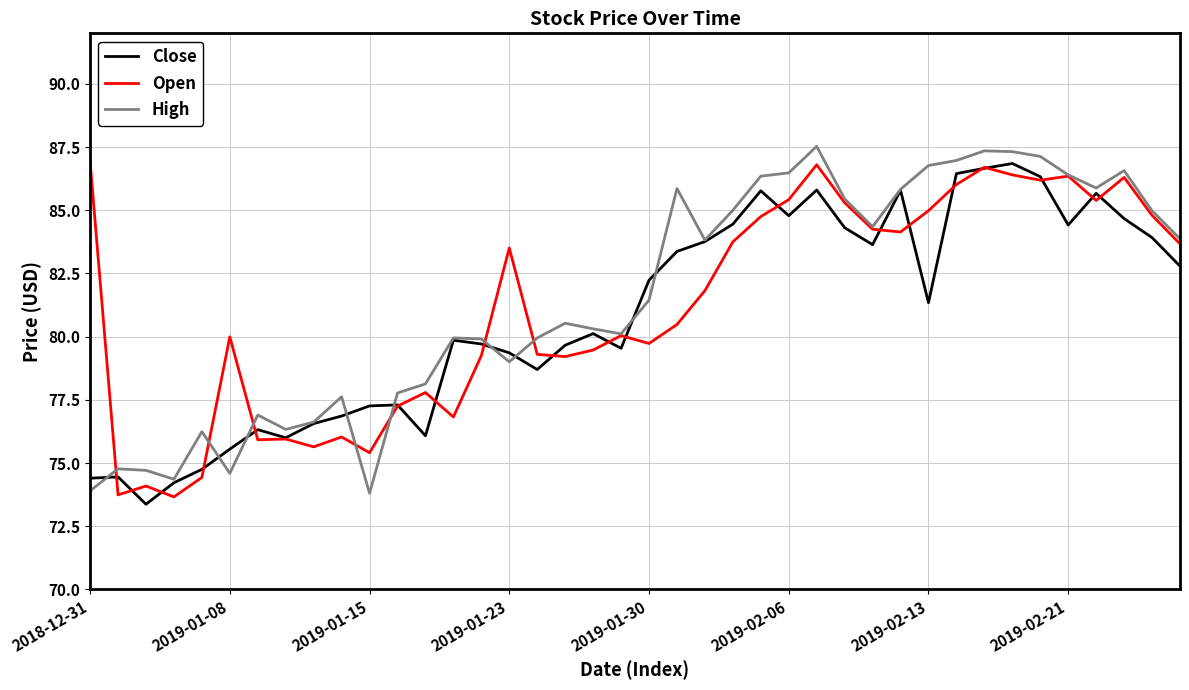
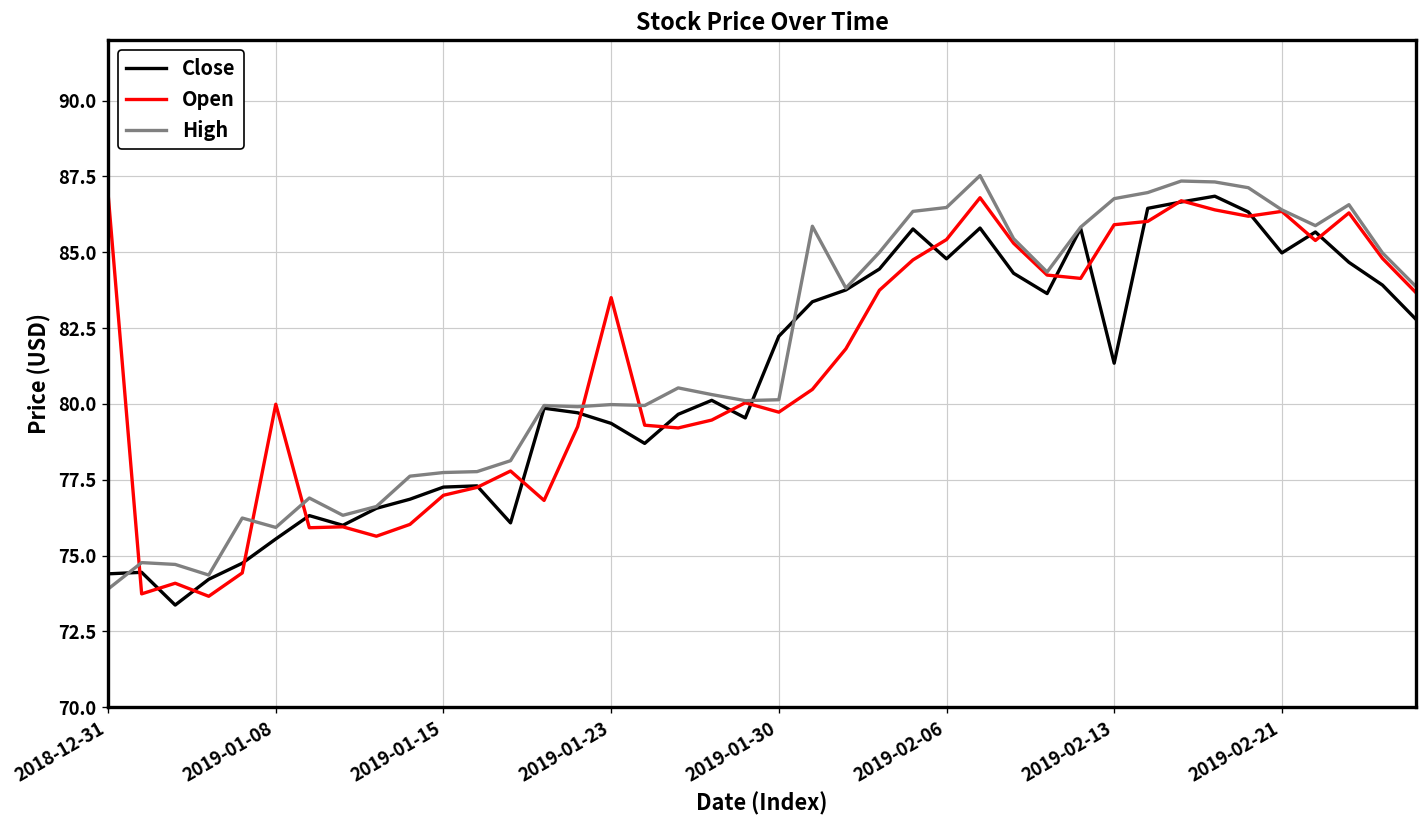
High, 2019-01-08: 74.6 -> 75.9
Open, 2019-01-15: 75.4 -> 77.0
High, 2019-01-15: 73.8 -> 77.7
High, 2019-01-23: 79.0 -> 80.0
High, 2019-01-30: 81.4 -> 80.1
Open, 2019-02-13: 85.0 -> 85.9
Close, 2019-02-21: 84.4 -> 85.0
